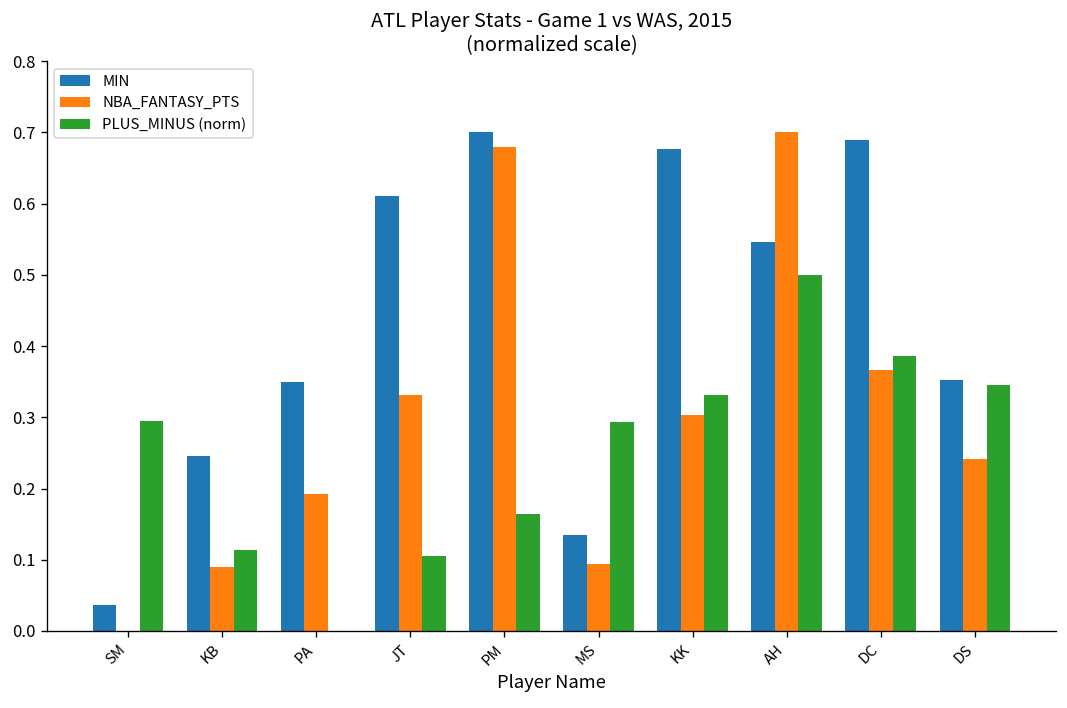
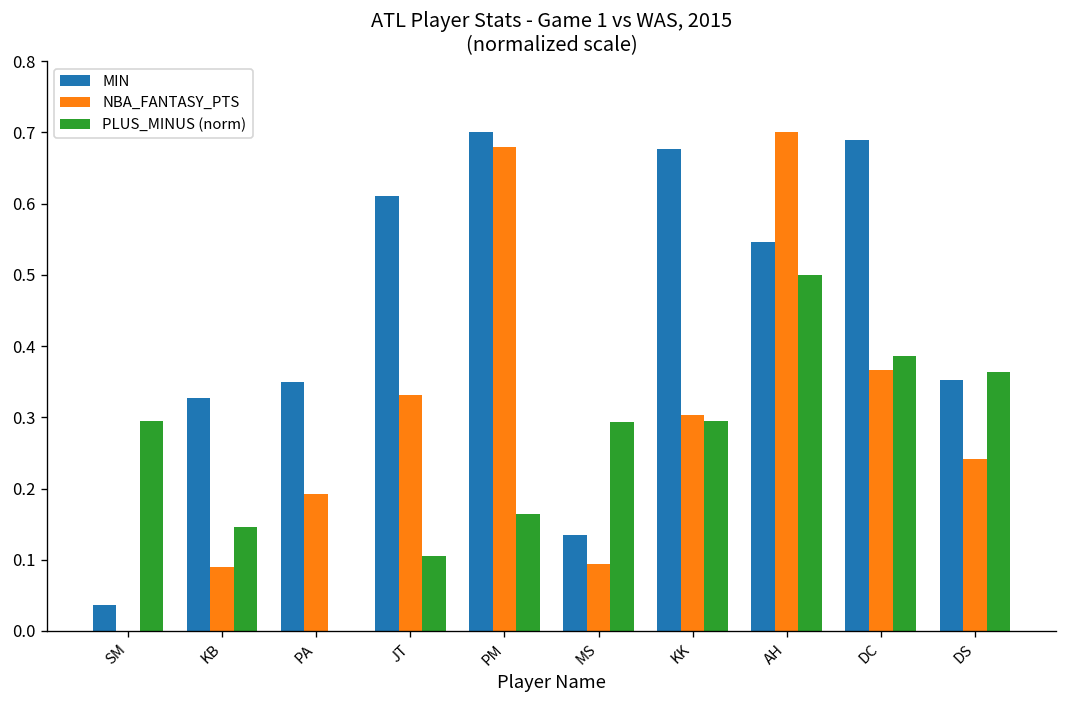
MIN, KB: 0.24 -> 0.33
PLUS_MINUS (norm), KB: 0.11 -> 0.15
PLUS_MINUS (norm), KK: 0.33 -> 0.30
PLUS_MINUS (norm), DS: 0.35 -> 0.36
